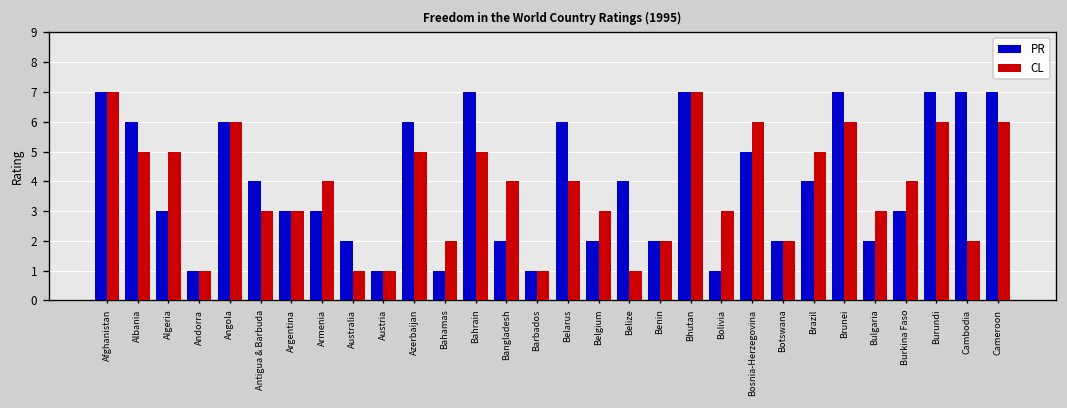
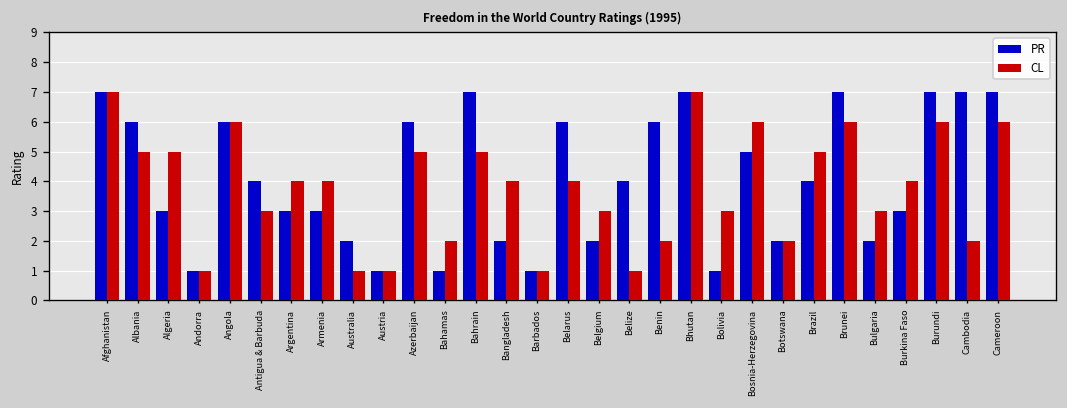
CL, Argentina: 3 -> 4
PR, Benin: 2 -> 6
